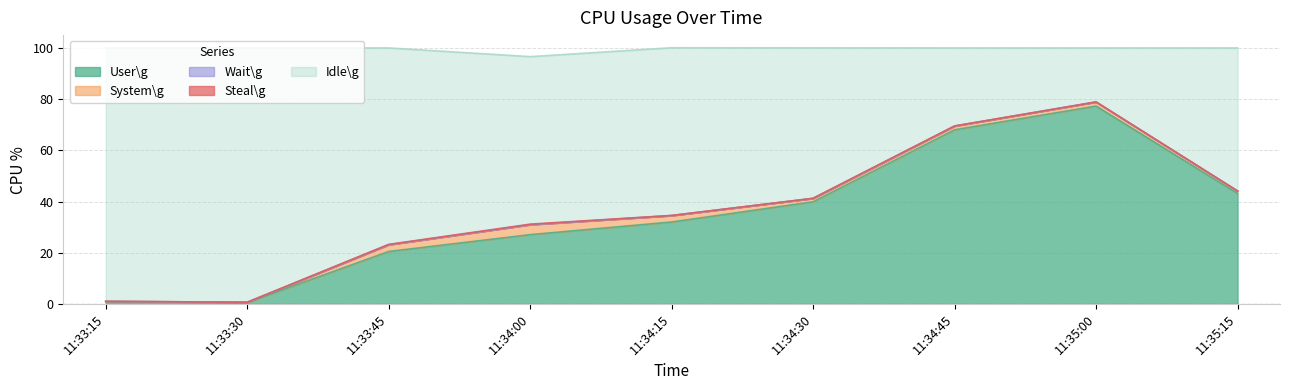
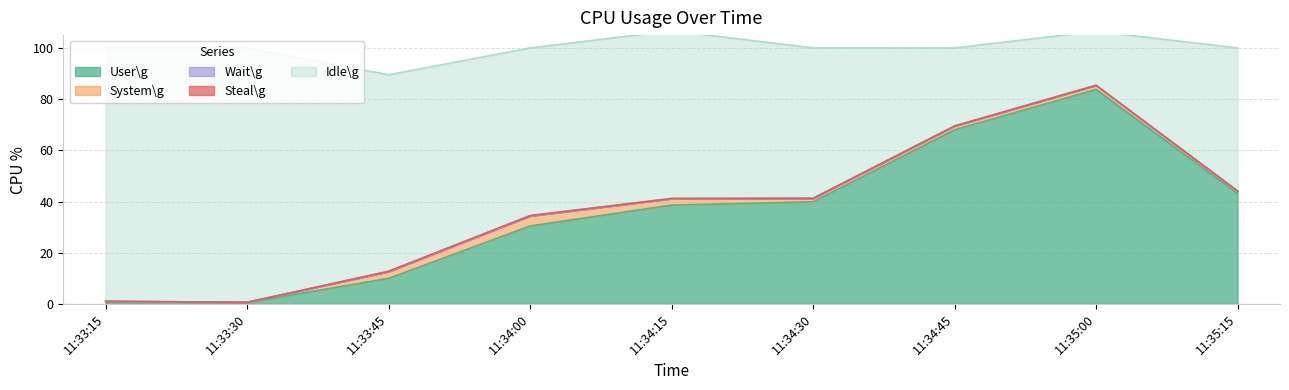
User\g, 11:33:45: 21 -> 10
User\g, 11:34:00: 27 -> 31
User\g, 11:34:15: 32 -> 39
User\g, 11:35:00: 77 -> 84
